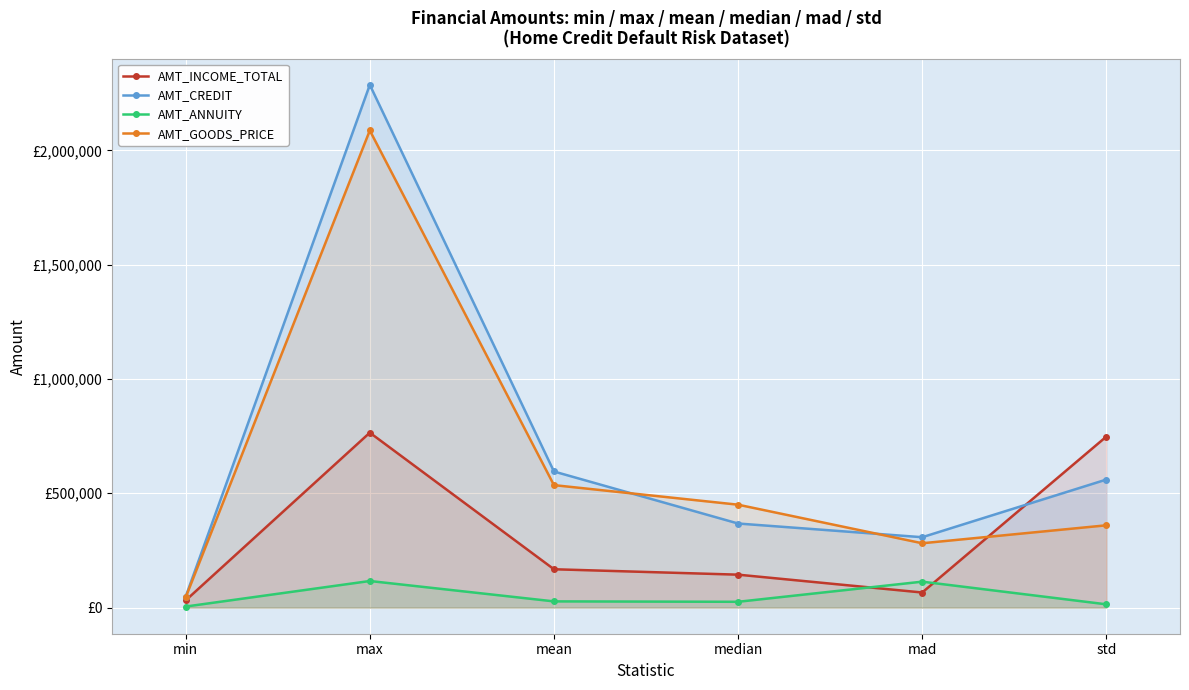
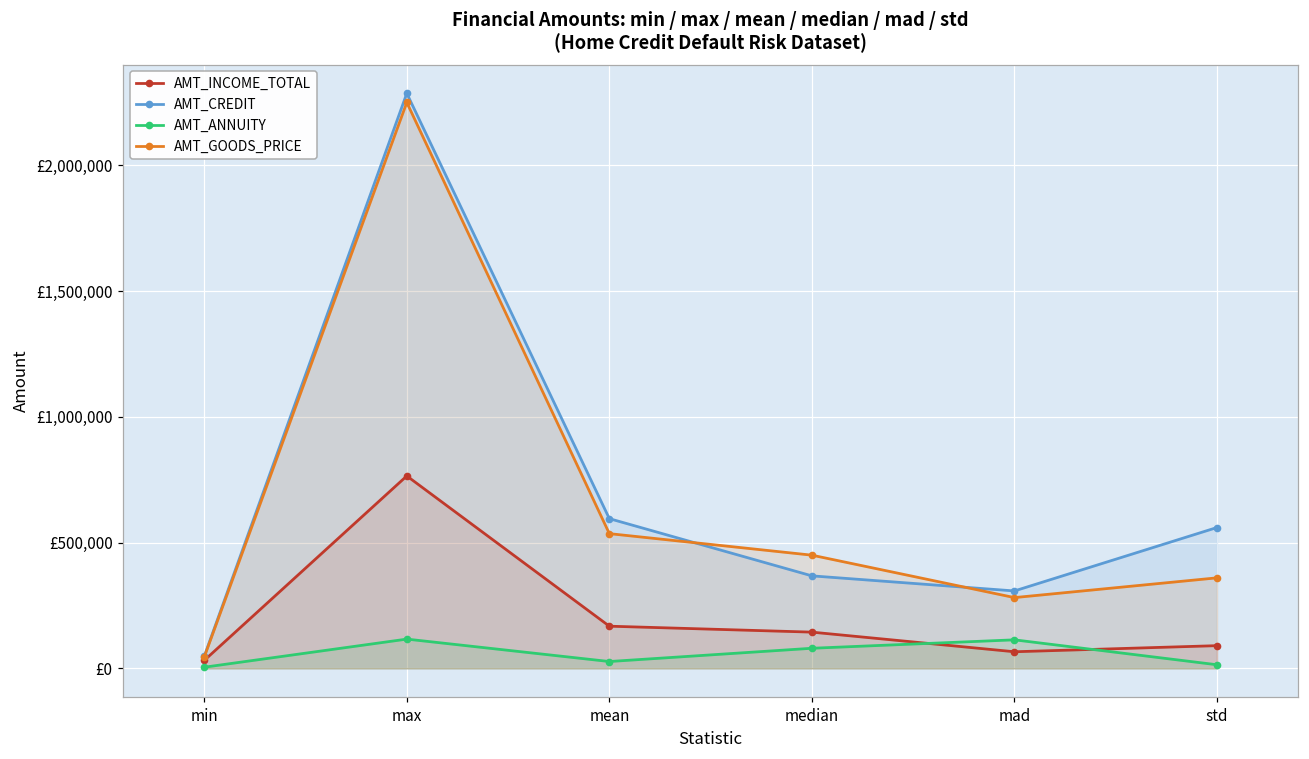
AMT_GOODS_PRICE, max: £2,090,000 -> £2,250,000
AMT_ANNUITY, median: £30,000 -> £80,000
AMT_INCOME_TOTAL, std: £750,000 -> £90,000
